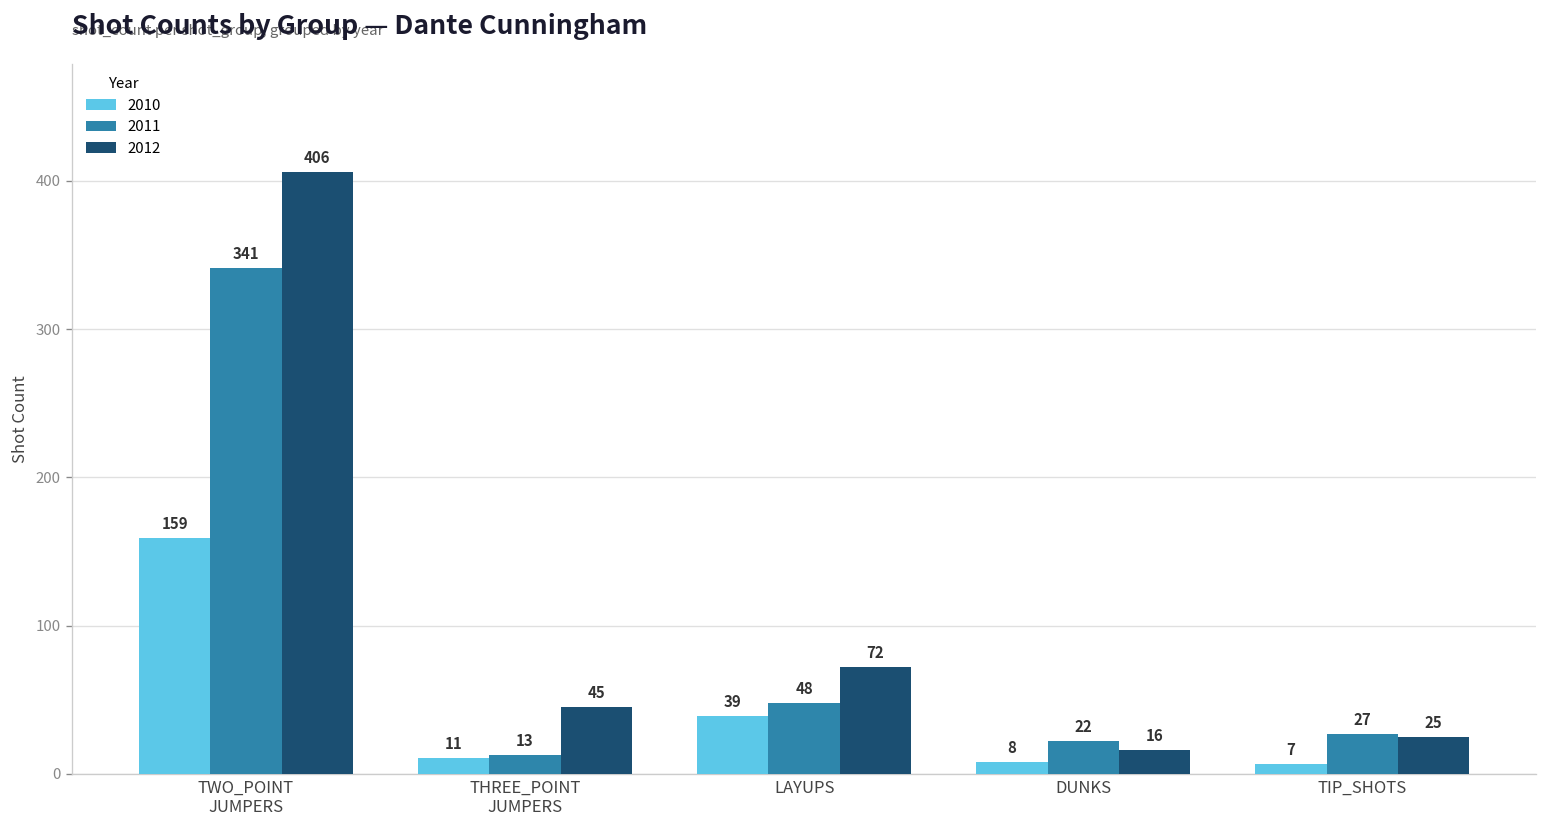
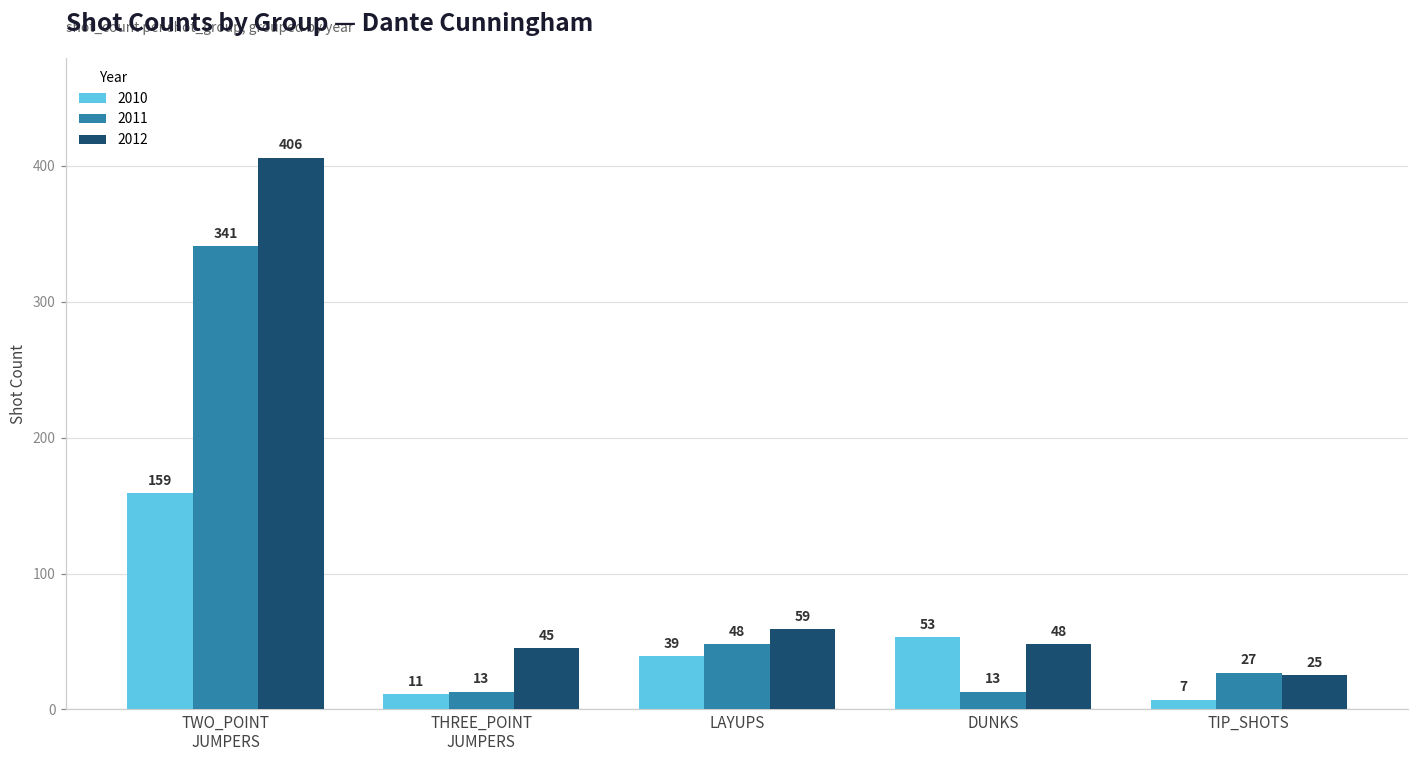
2012, LAYUPS: 72 -> 59
2010, DUNKS: 8 -> 53
2011, DUNKS: 22 -> 13
2012, DUNKS: 16 -> 48
